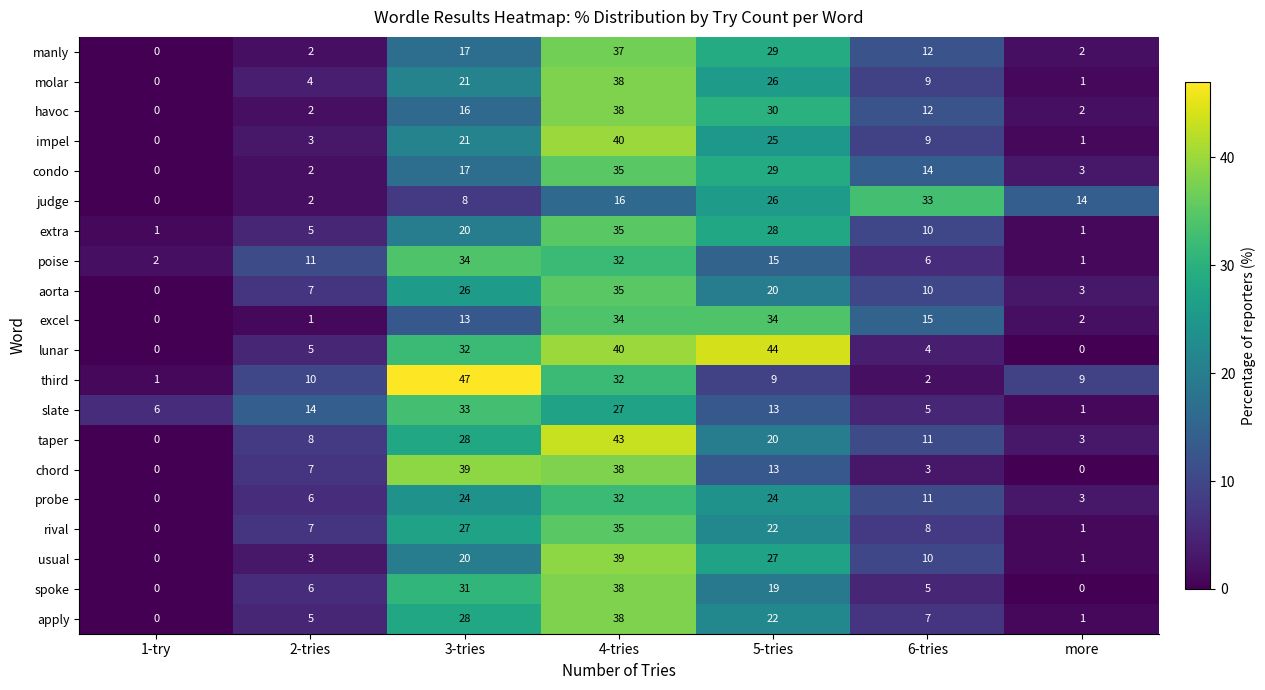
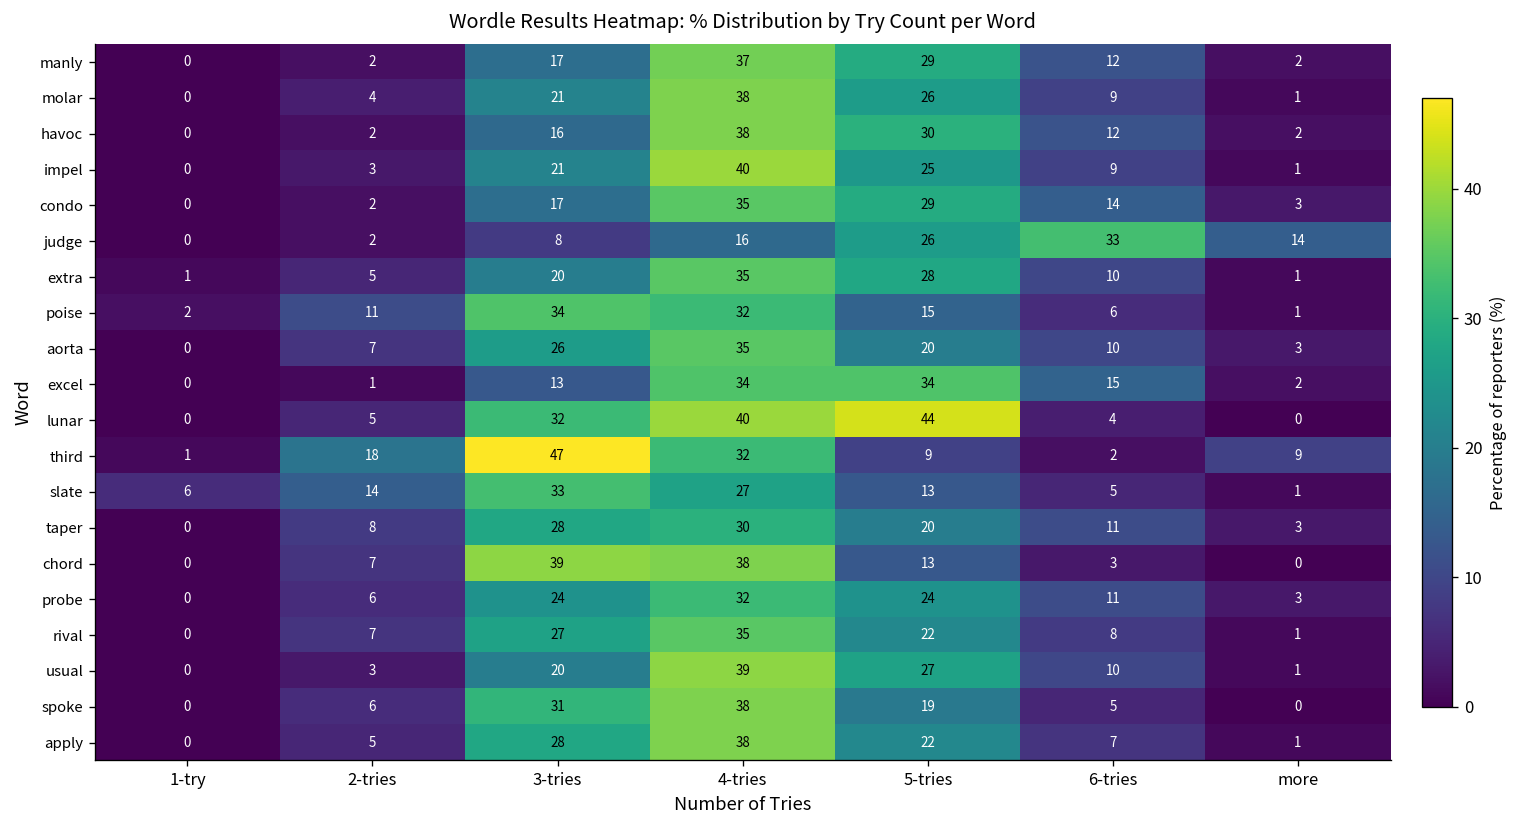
third, 2-tries: 10 -> 18
taper, 4-tries: 43 -> 30
